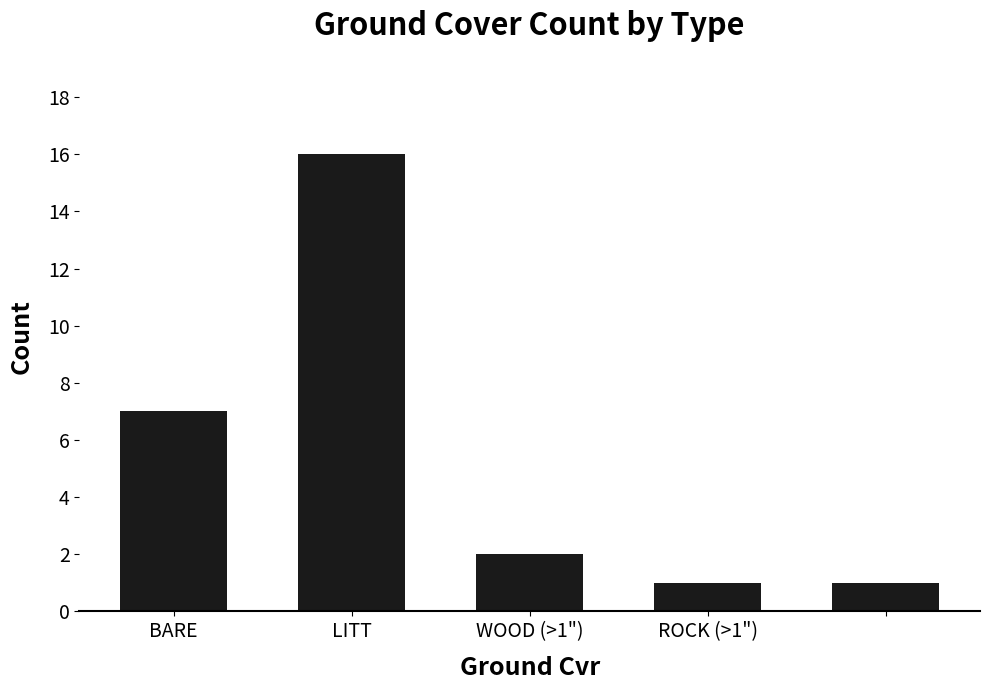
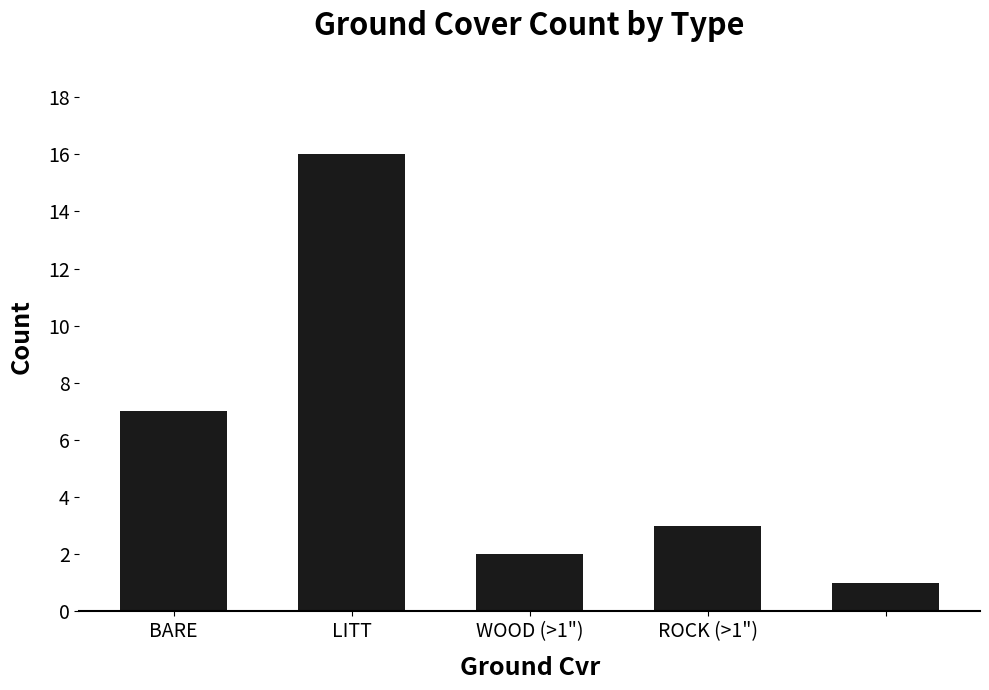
ROCK (>1"): 1 -> 3
